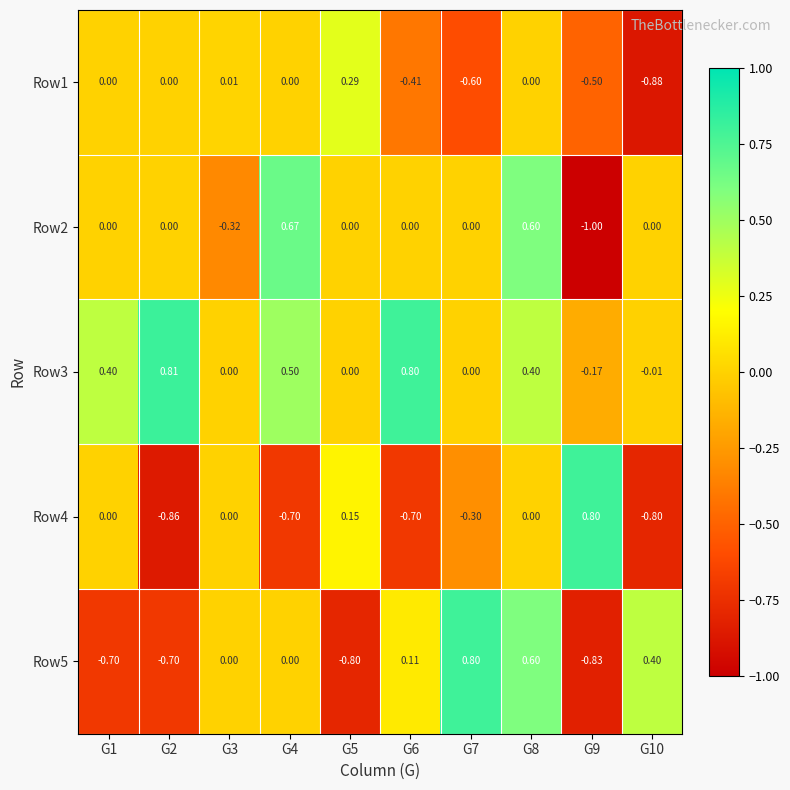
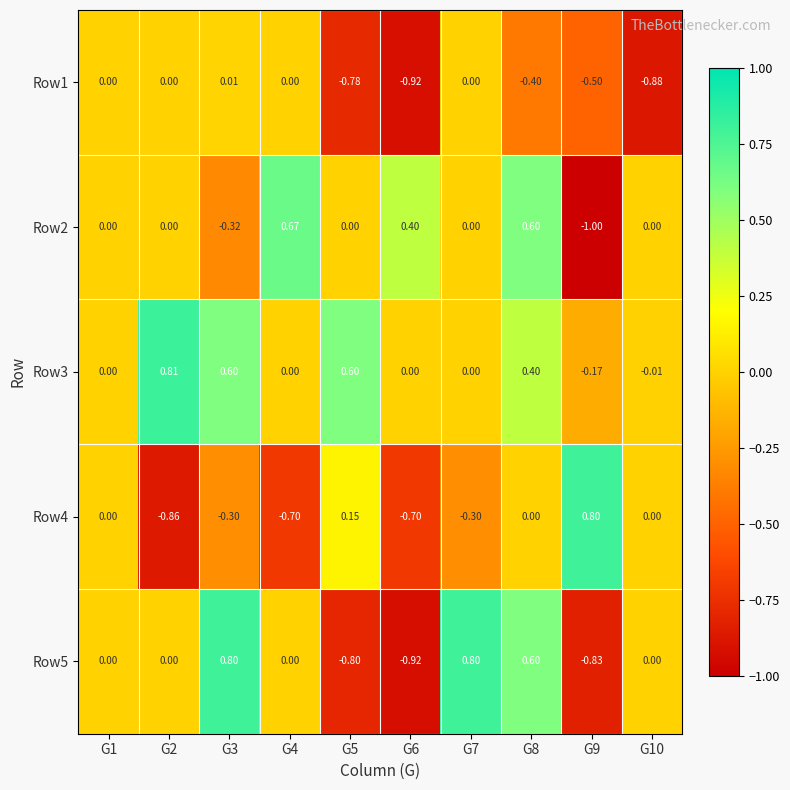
Row1, G5: 0.29 -> -0.78
Row1, G6: -0.41 -> -0.92
Row1, G7: -0.60 -> 0.00
Row1, G8: 0.00 -> -0.40
Row2, G6: 0.00 -> 0.40
Row3, G1: 0.40 -> 0.00
Row3, G3: 0.00 -> 0.60
Row3, G4: 0.50 -> 0.00
Row3, G5: 0.00 -> 0.60
Row3, G6: 0.80 -> 0.00
Row4, G3: 0.00 -> -0.30
Row4, G10: -0.80 -> 0.00
Row5, G1: -0.70 -> 0.00
Row5, G2: -0.70 -> 0.00
Row5, G3: 0.00 -> 0.80
Row5, G6: 0.11 -> -0.92
Row5, G10: 0.40 -> 0.00
